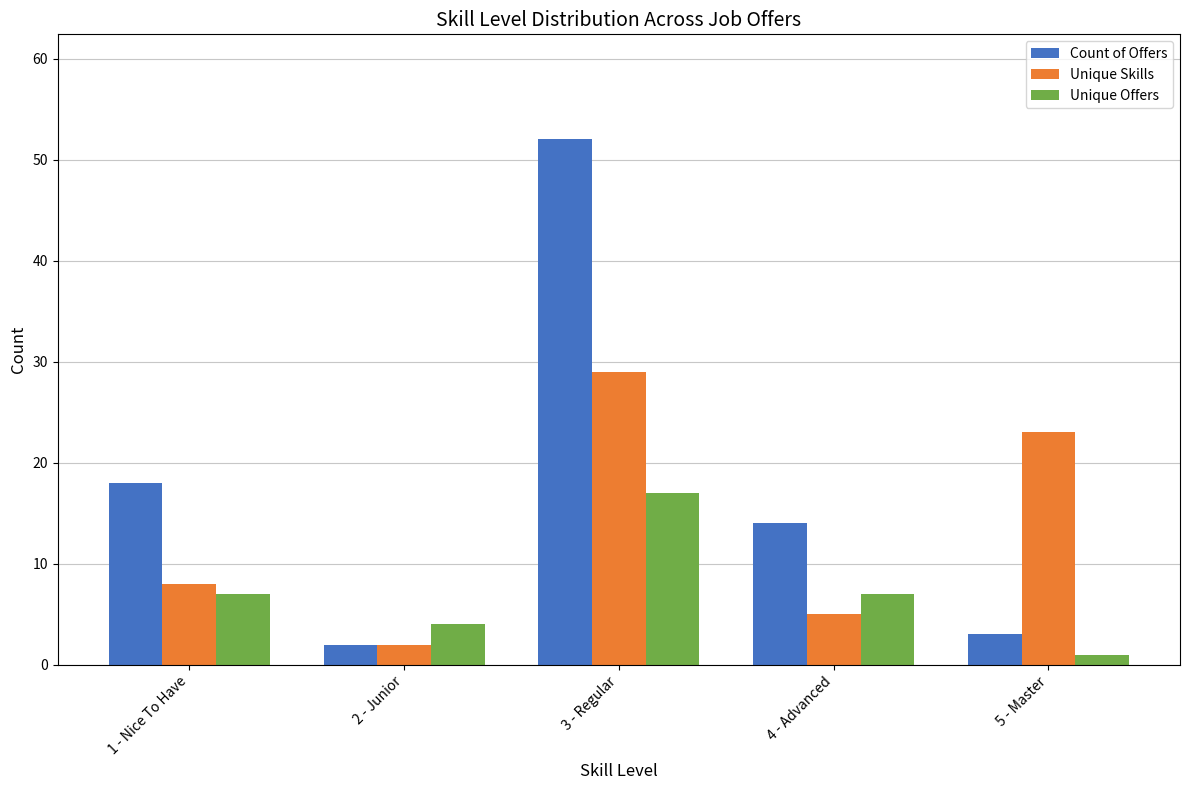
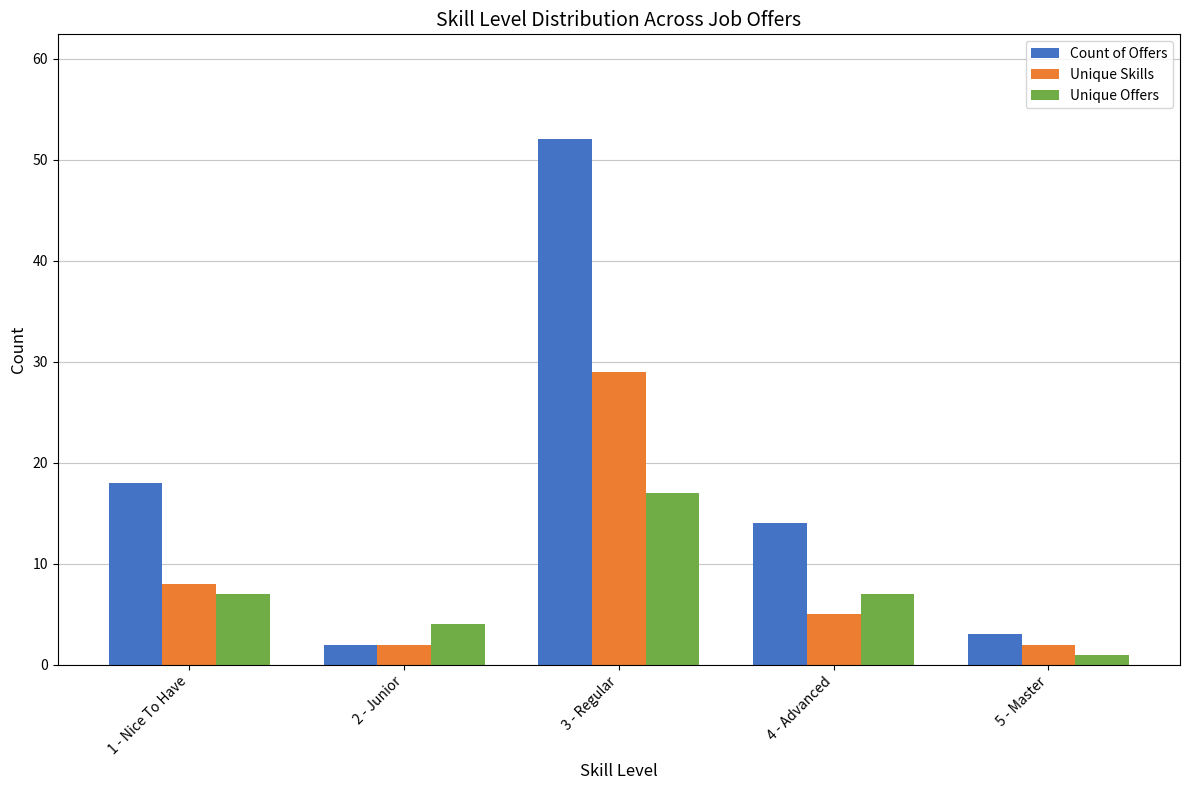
Unique Skills, 5 - Master: 23 -> 2
